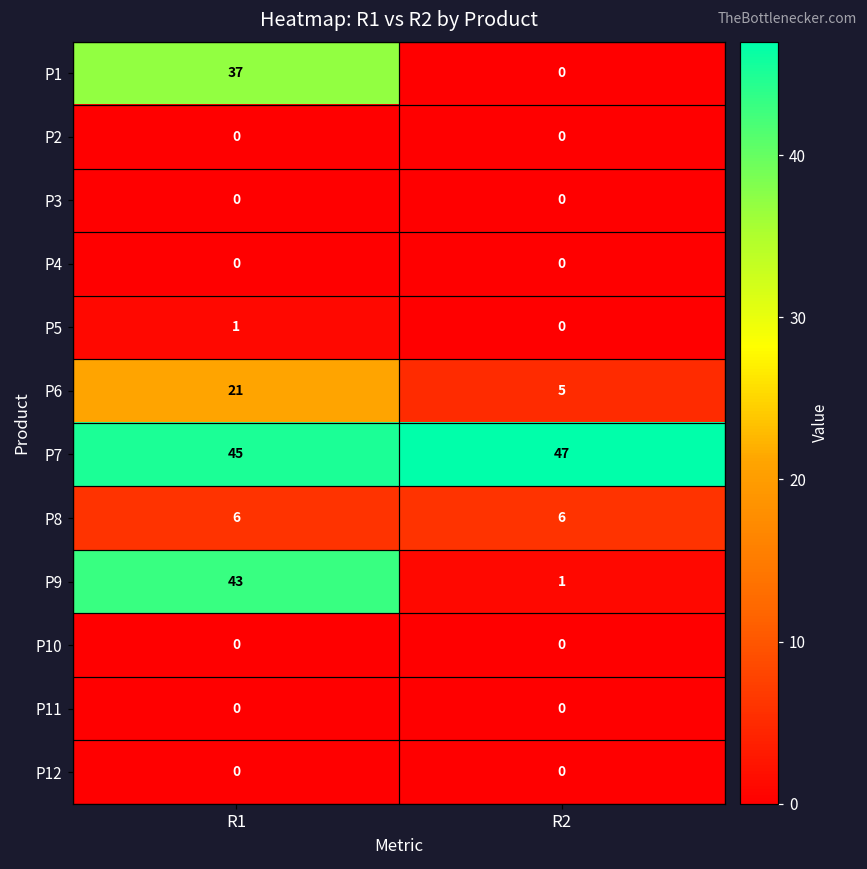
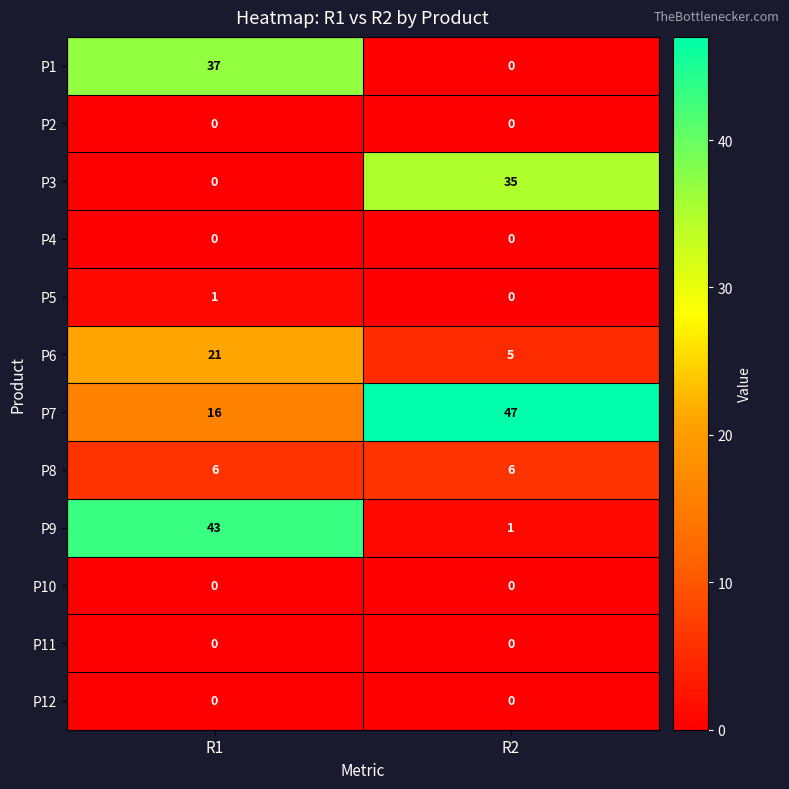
P3, R2: 0 -> 35
P7, R1: 45 -> 16
